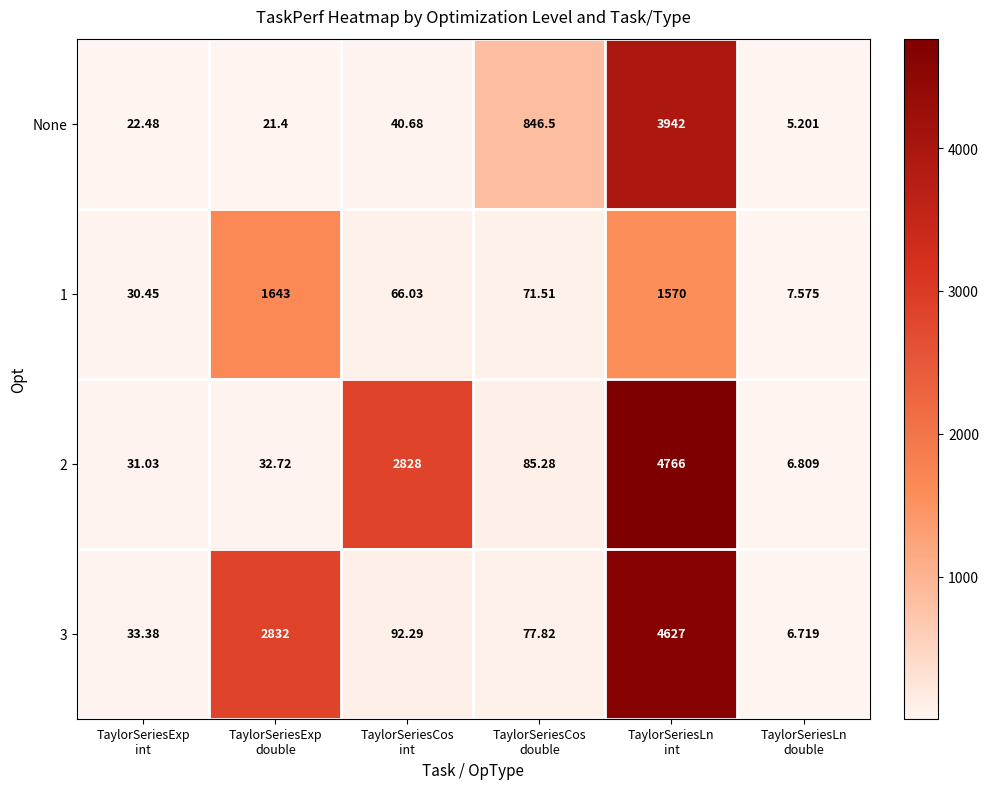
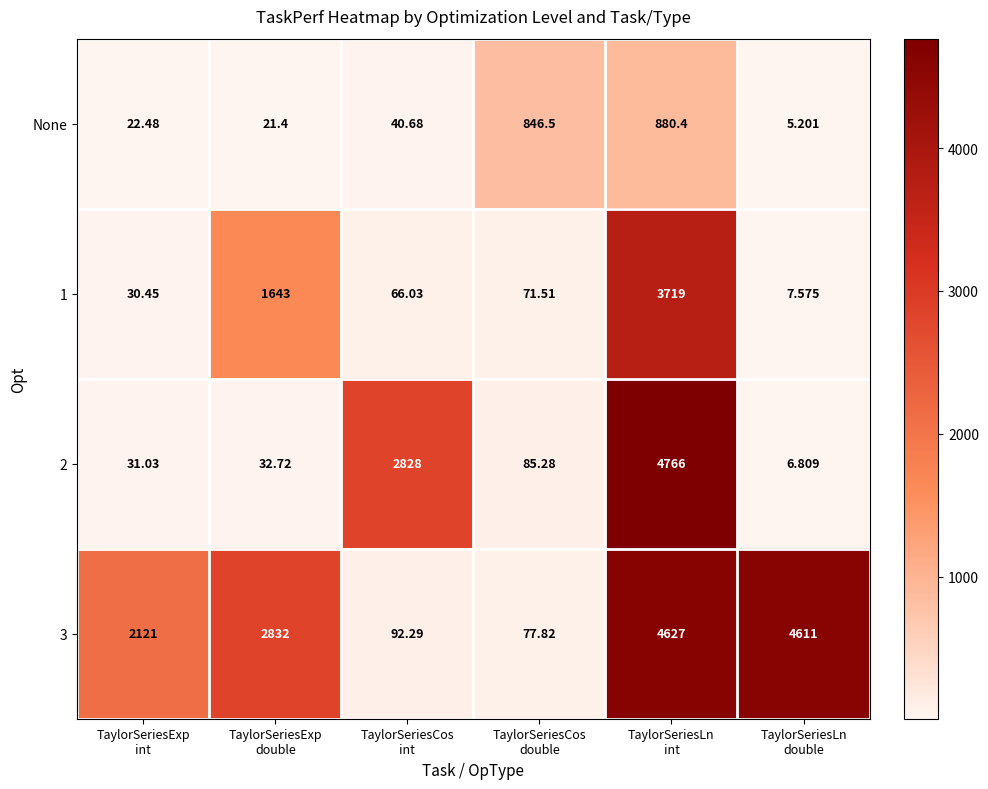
None, TaylorSeriesLn int: 3942 -> 880.4
1, TaylorSeriesLn int: 1570 -> 3719
3, TaylorSeriesExp int: 33.38 -> 2121
3, TaylorSeriesLn double: 6.719 -> 4611
